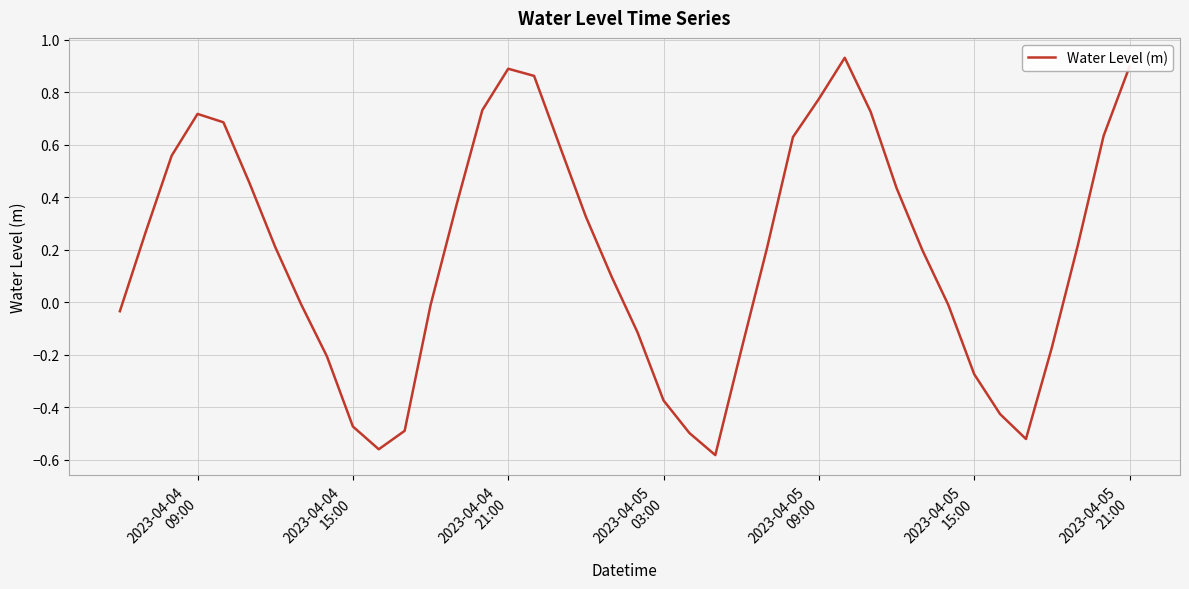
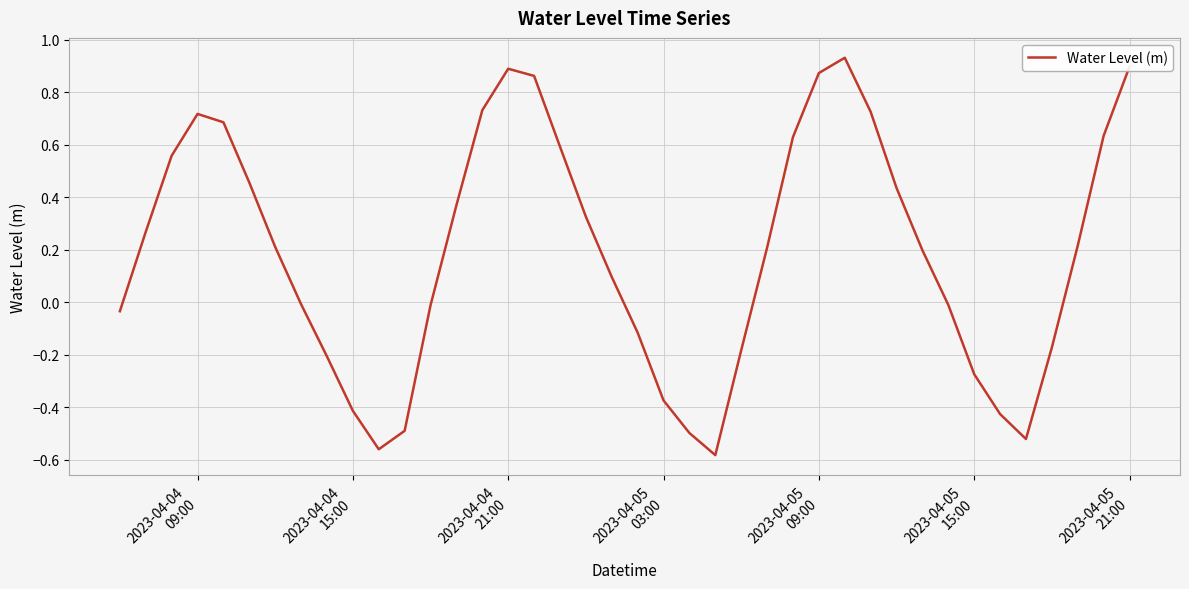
2023-04-04 15:00: -0.47 -> -0.41
2023-04-05 09:00: 0.77 -> 0.87
